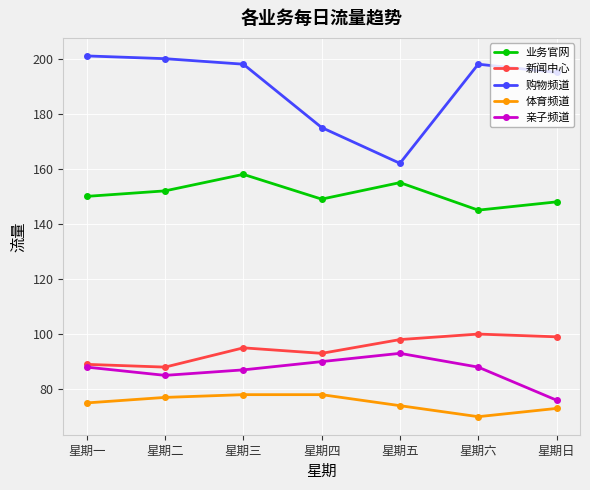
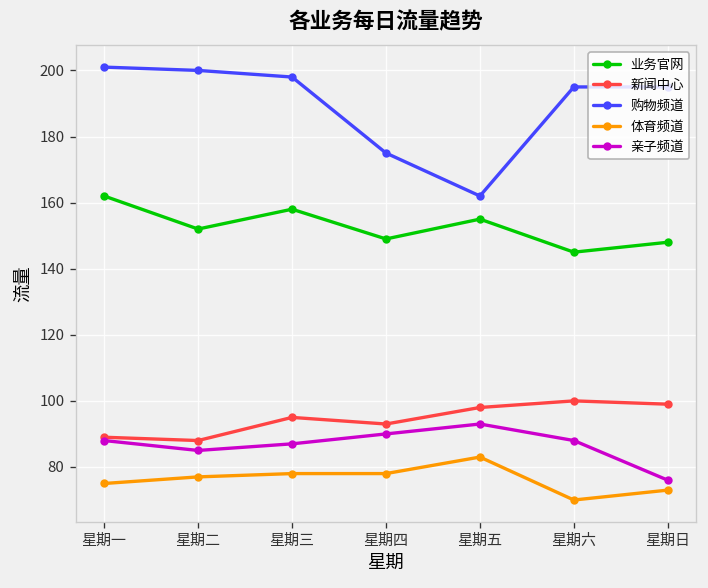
业务官网, 星期一: 150 -> 162
体育频道, 星期五: 74 -> 83
购物频道, 星期六: 198 -> 195
